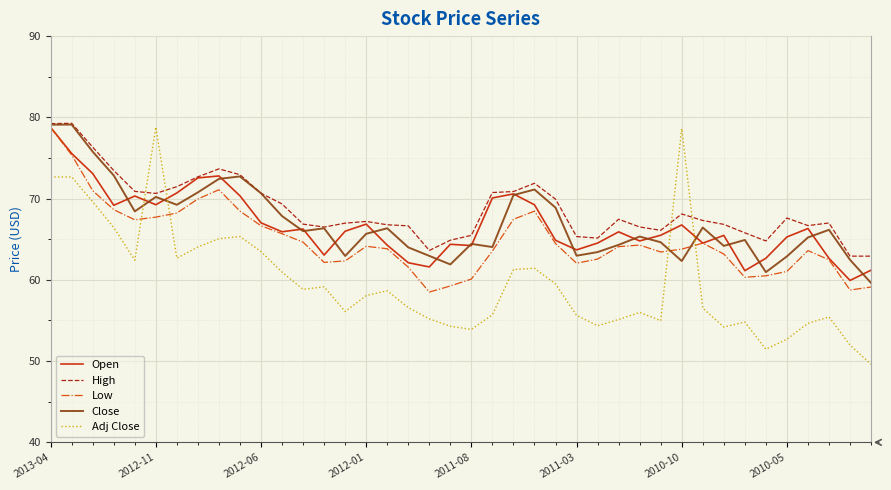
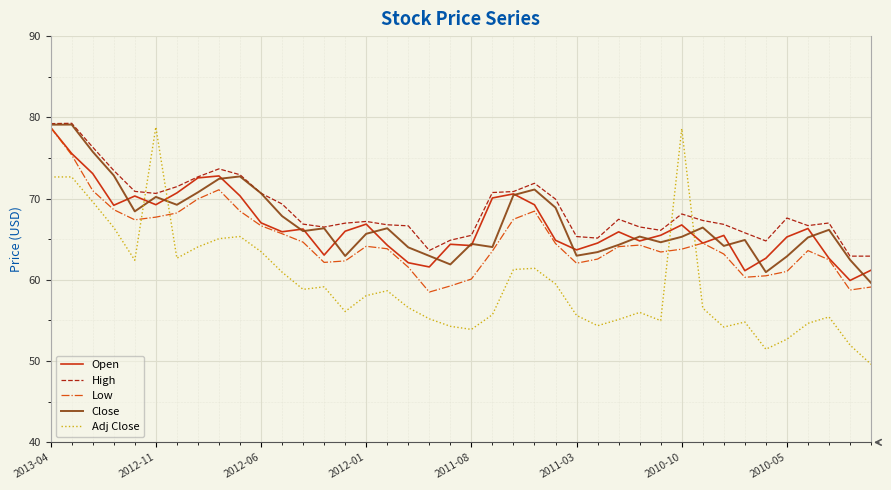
Close, 2010-10: 62 -> 65
